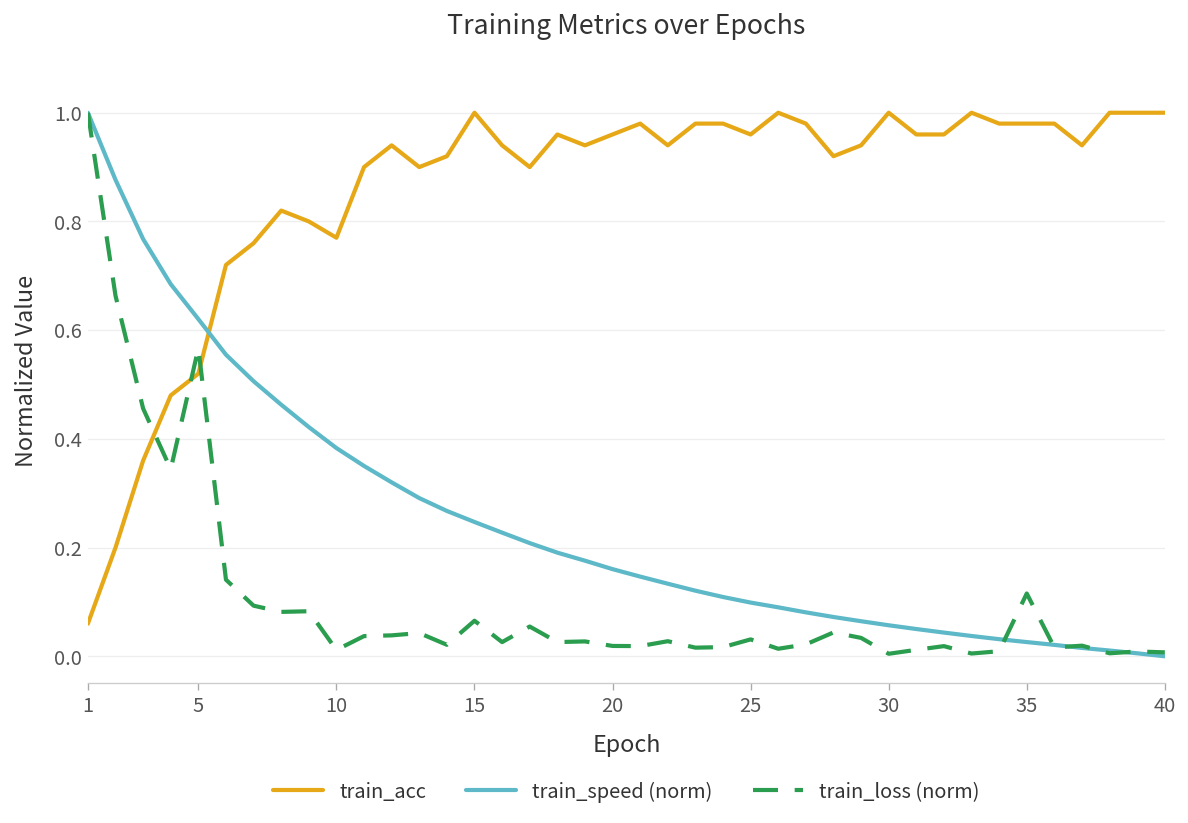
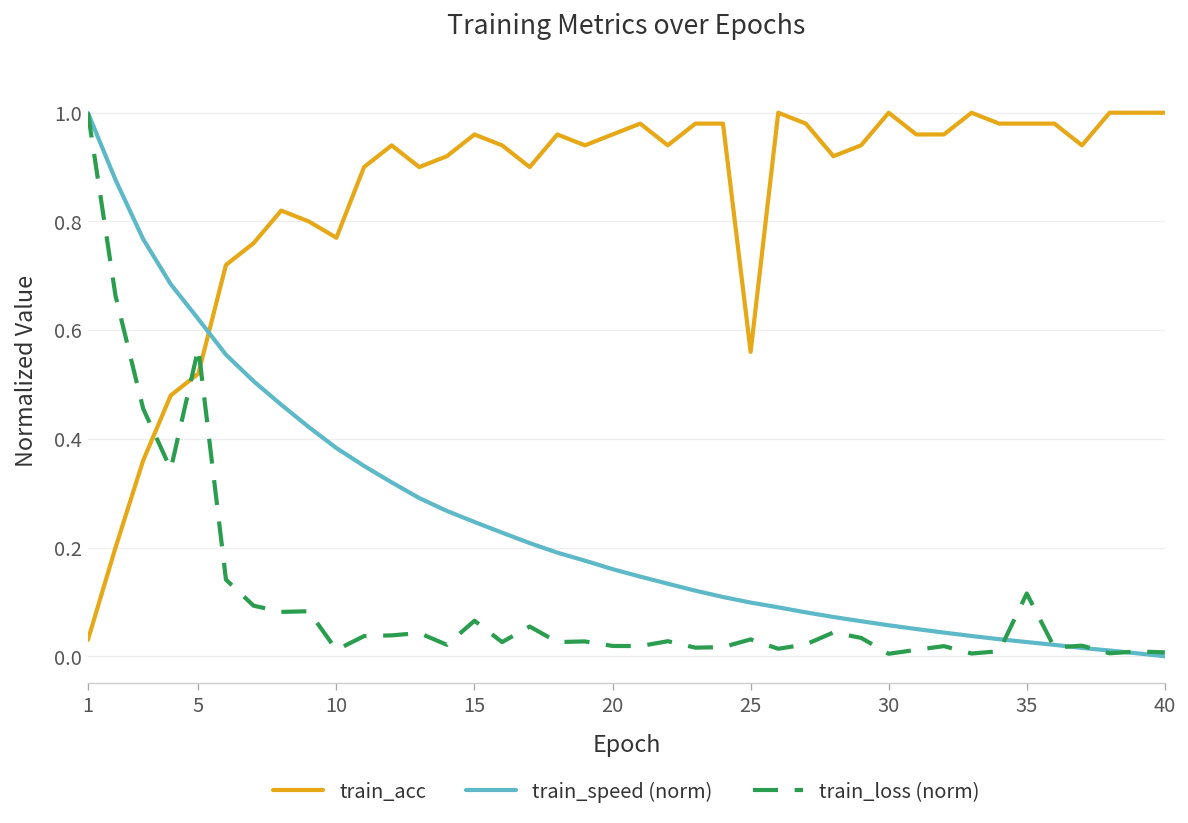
train_acc, 1: 0.06 -> 0.03
train_acc, 15: 1.00 -> 0.96
train_acc, 25: 0.96 -> 0.56
